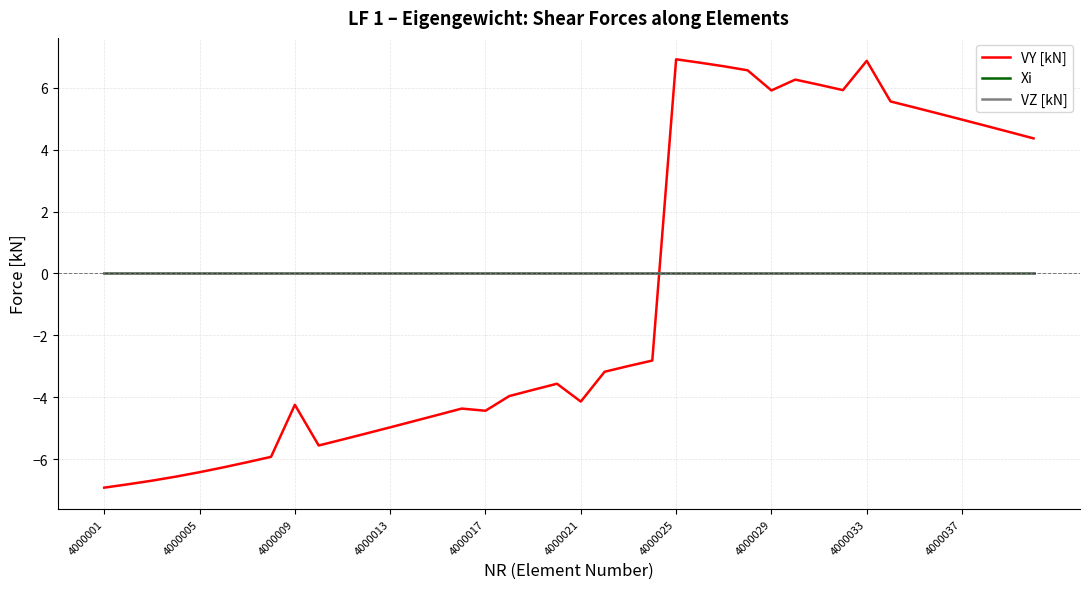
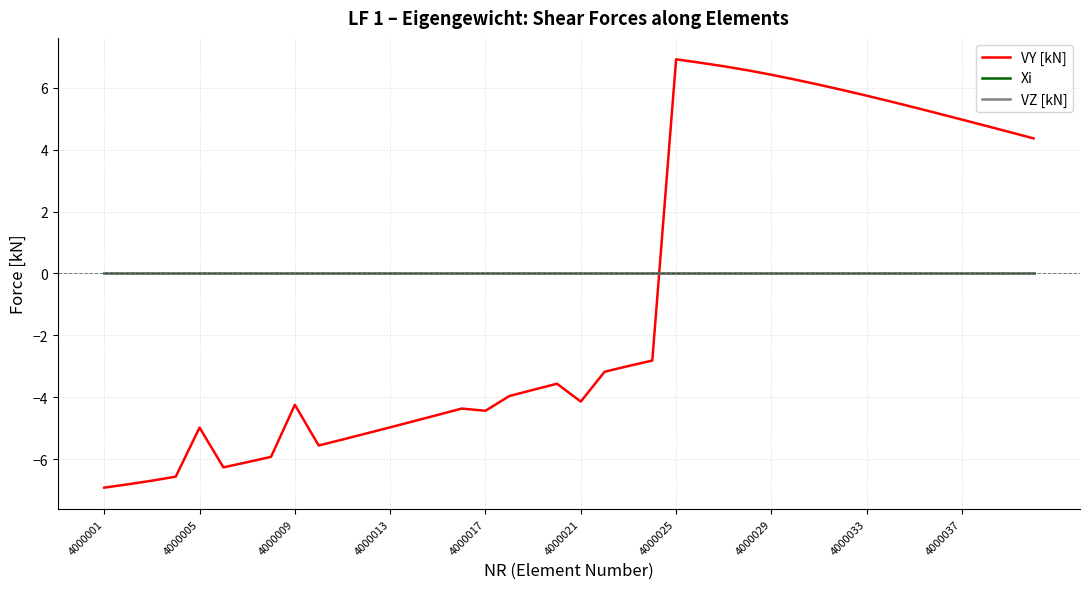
VY [kN], 4000005: -6.4 -> -5.0
VY [kN], 4000029: 5.9 -> 6.4
VY [kN], 4000033: 6.9 -> 5.7
